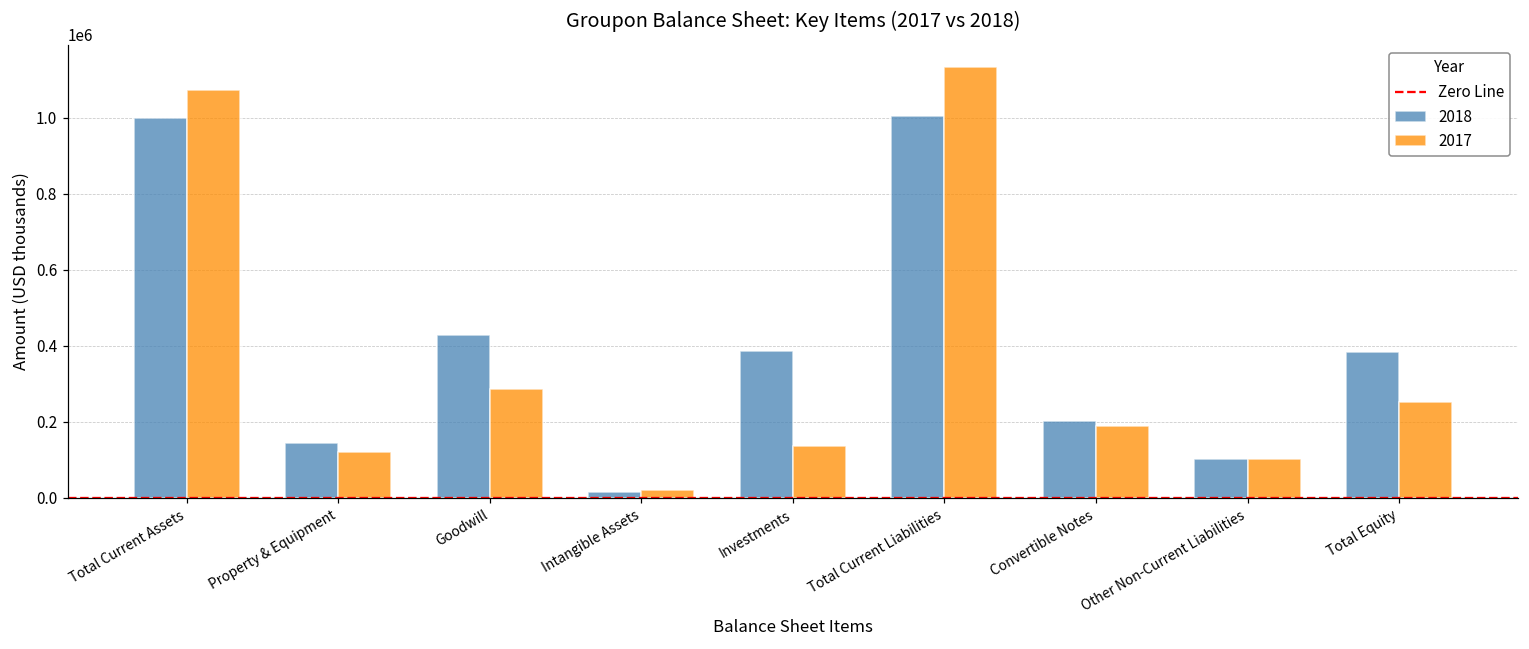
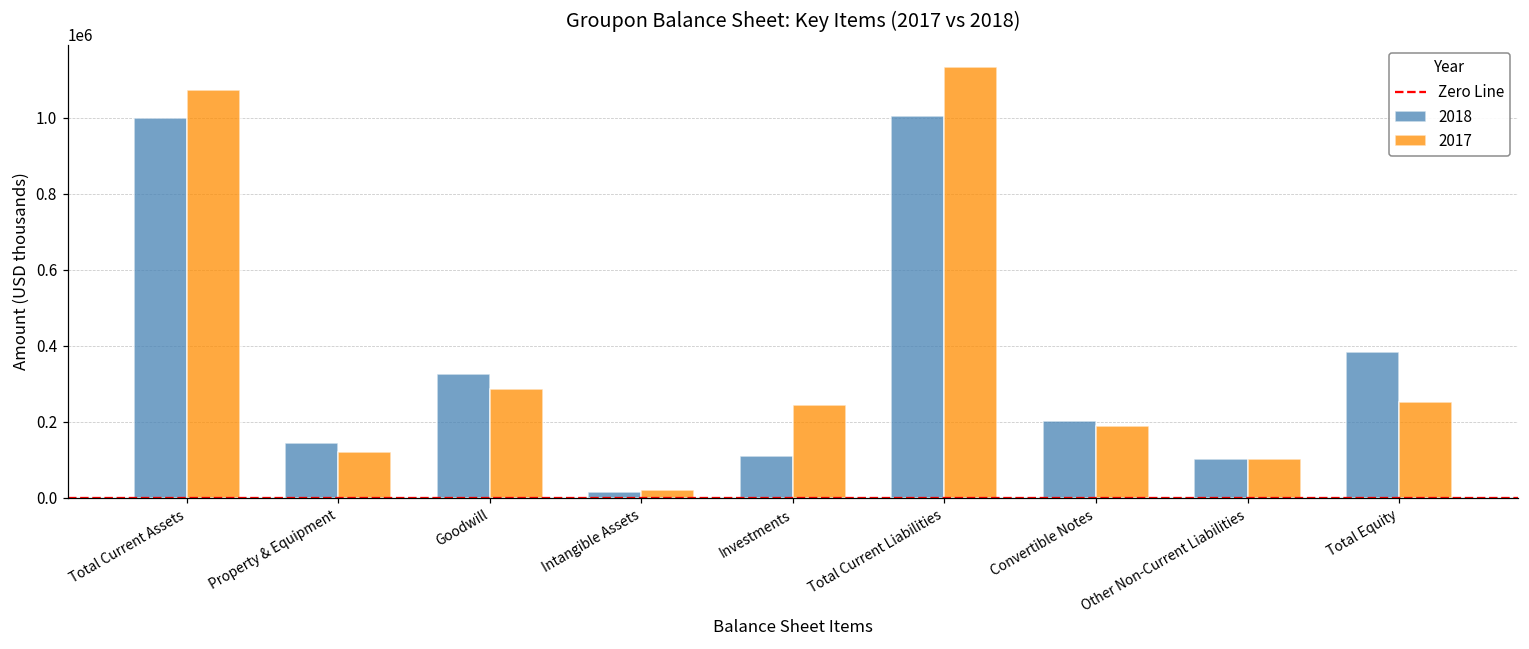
2018, Goodwill: 430000 -> 330000
2018, Investments: 390000 -> 110000
2017, Investments: 140000 -> 240000
